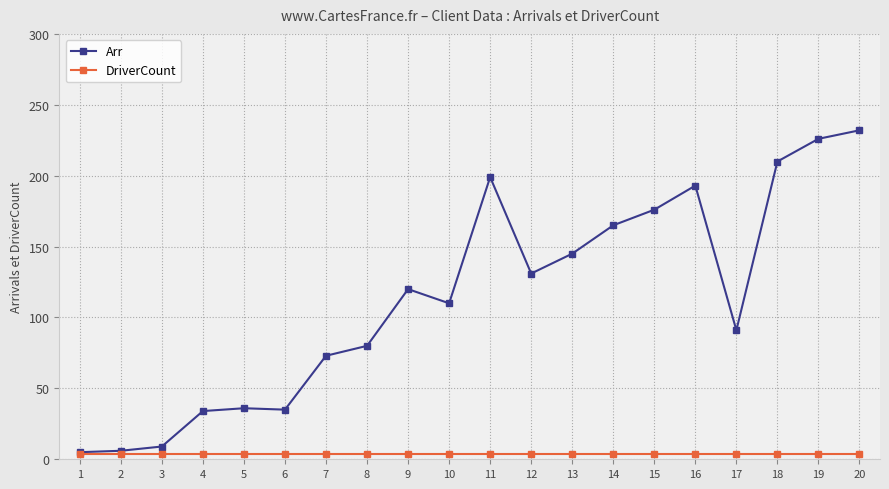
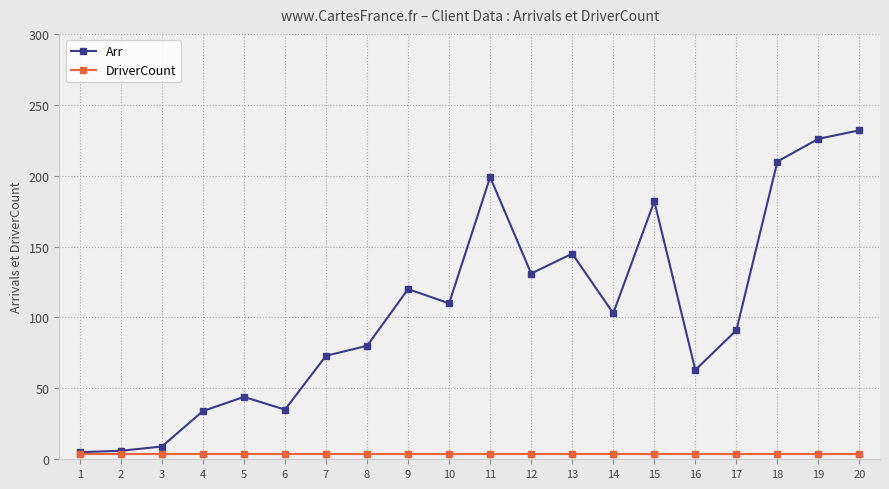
Arr, 5: 36 -> 44
Arr, 14: 165 -> 103
Arr, 15: 176 -> 182
Arr, 16: 193 -> 63
